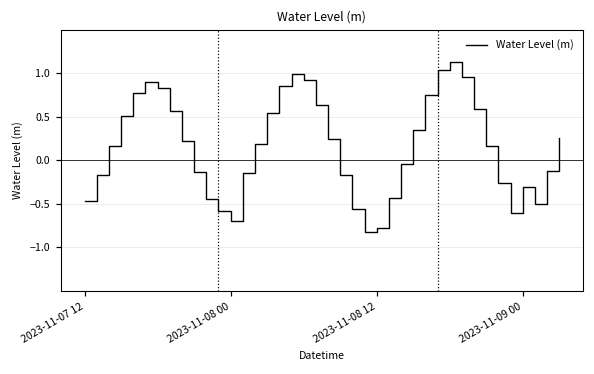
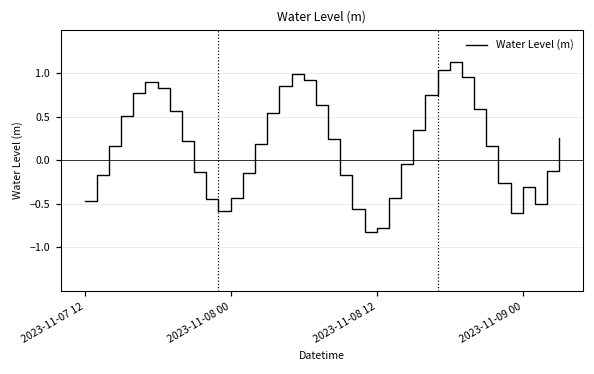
2023-11-08 00: -0.7 -> -0.4
